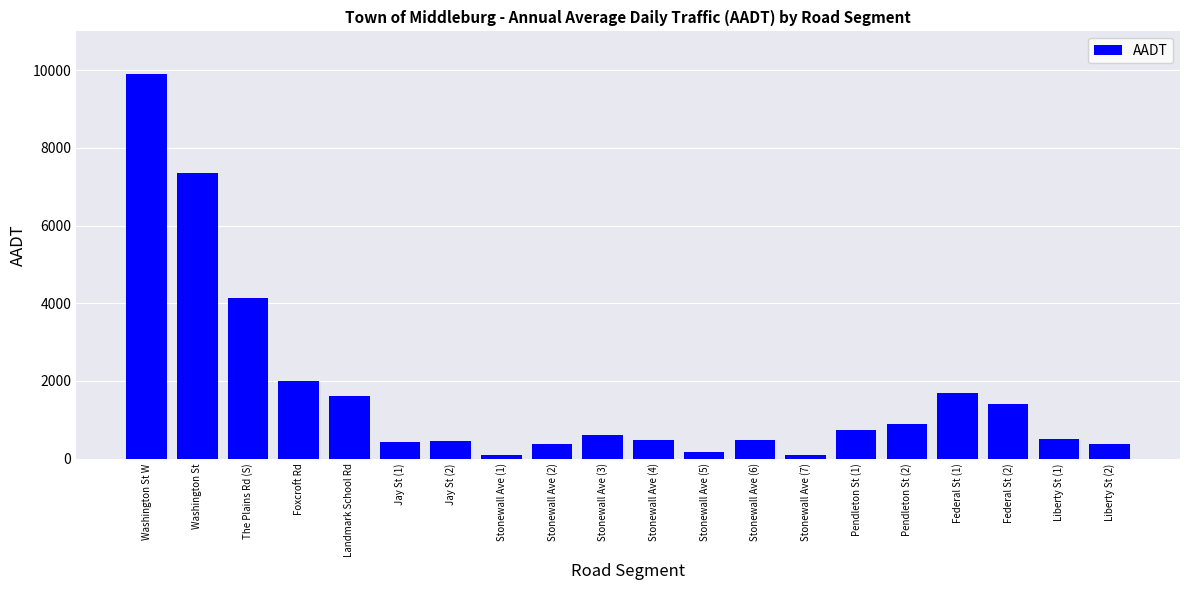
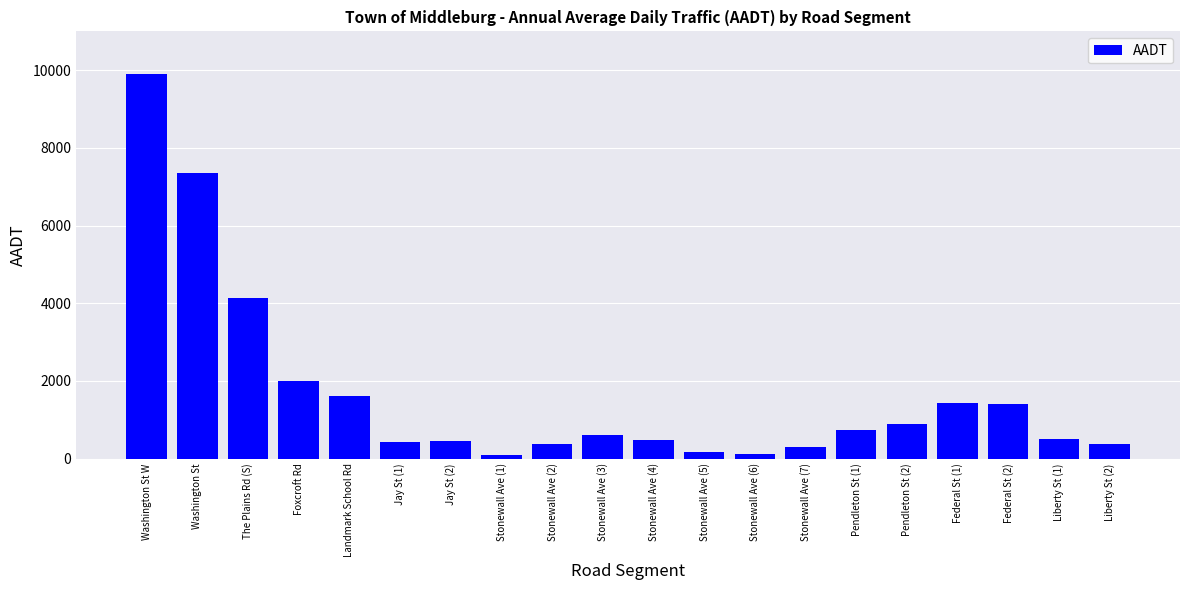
Stonewall Ave (6): 500 -> 100
Stonewall Ave (7): 100 -> 300
Federal St (1): 1700 -> 1400
